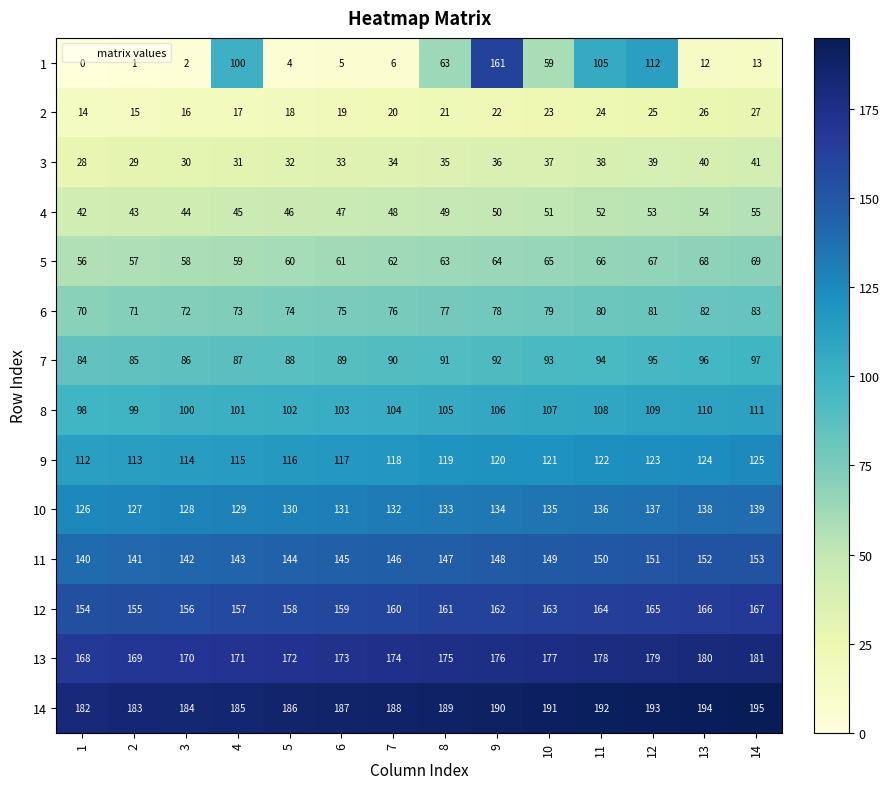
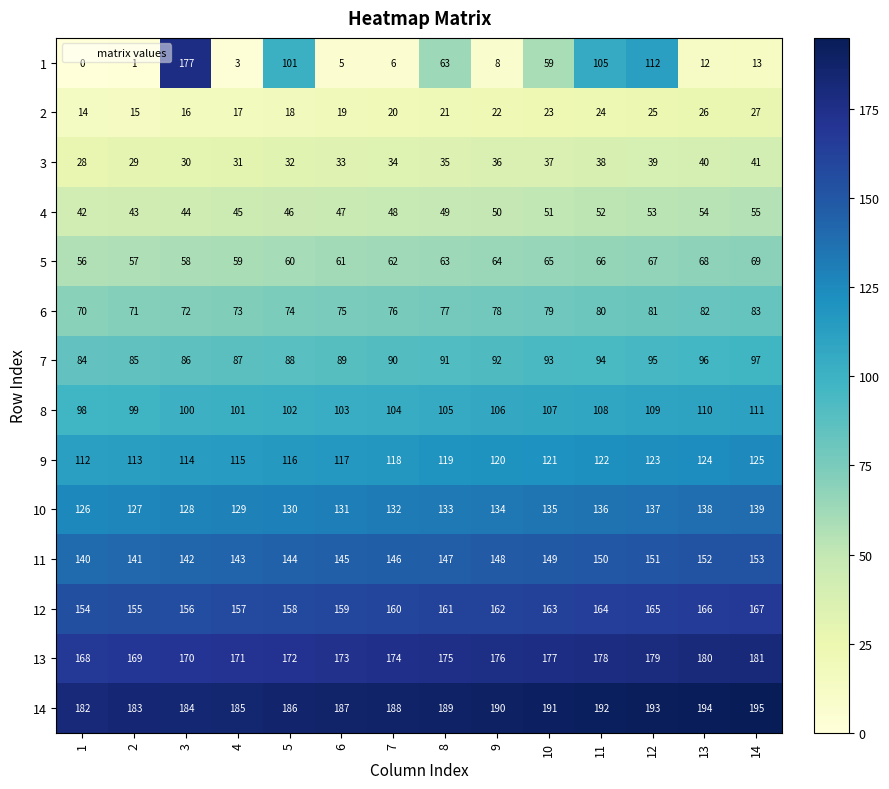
1, 3: 2 -> 177
1, 4: 100 -> 3
1, 5: 4 -> 101
1, 9: 161 -> 8
